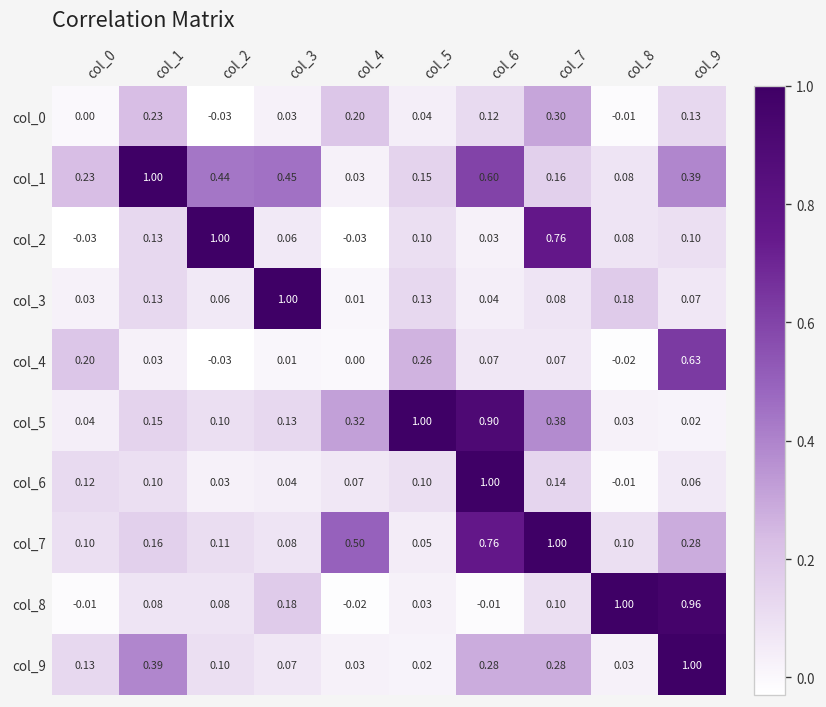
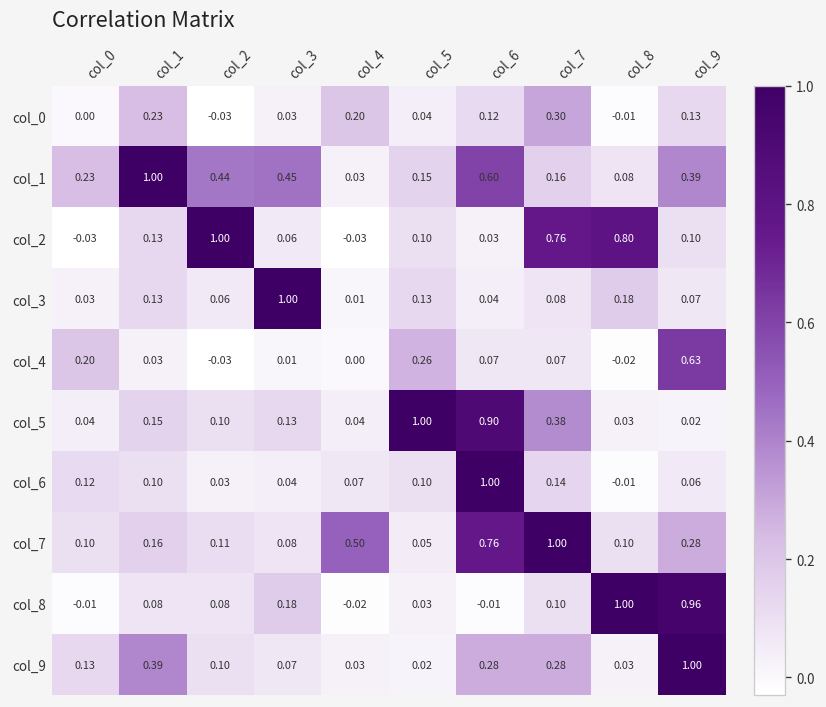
col_2, col_8: 0.08 -> 0.80
col_5, col_4: 0.32 -> 0.04
